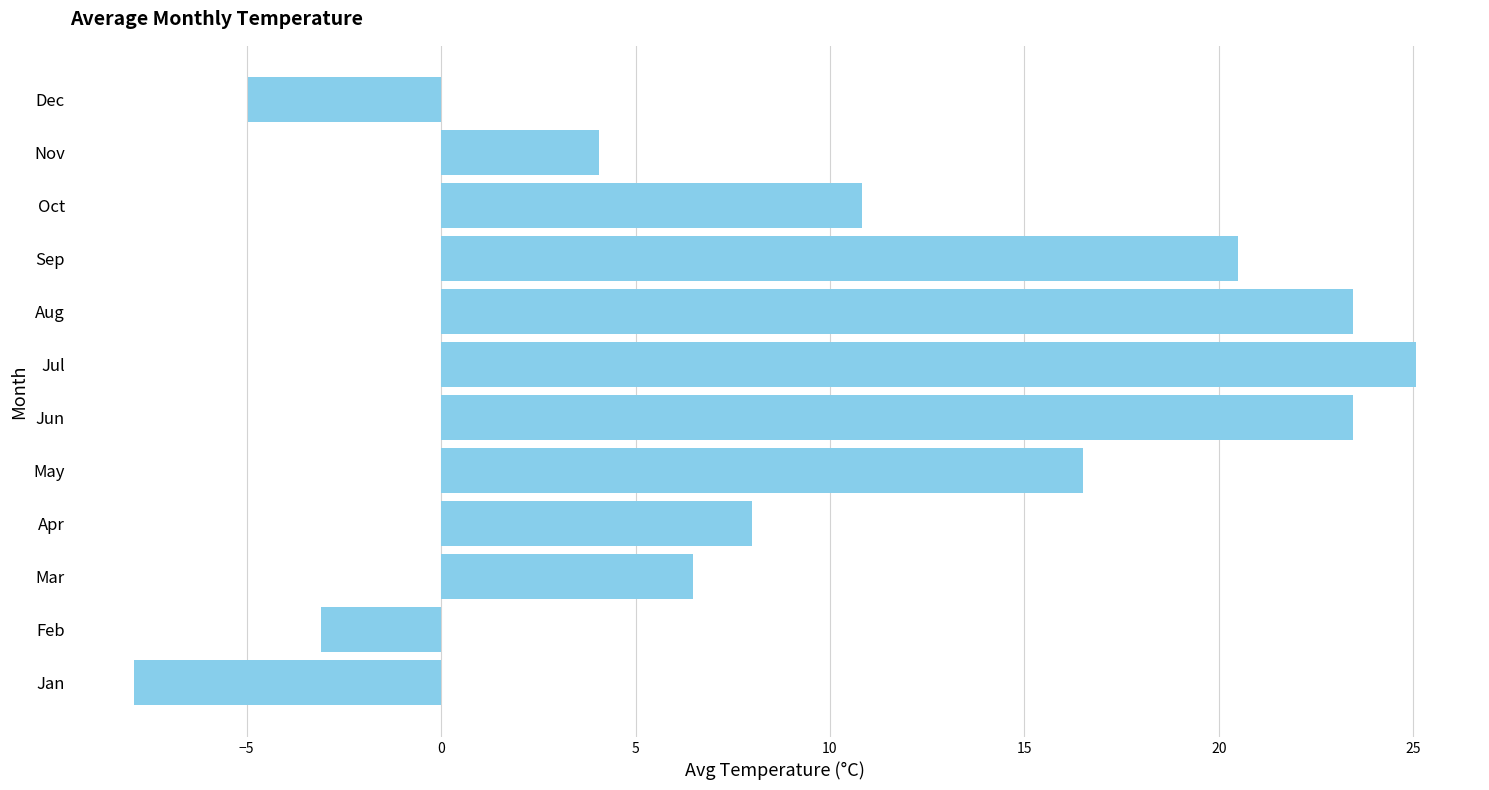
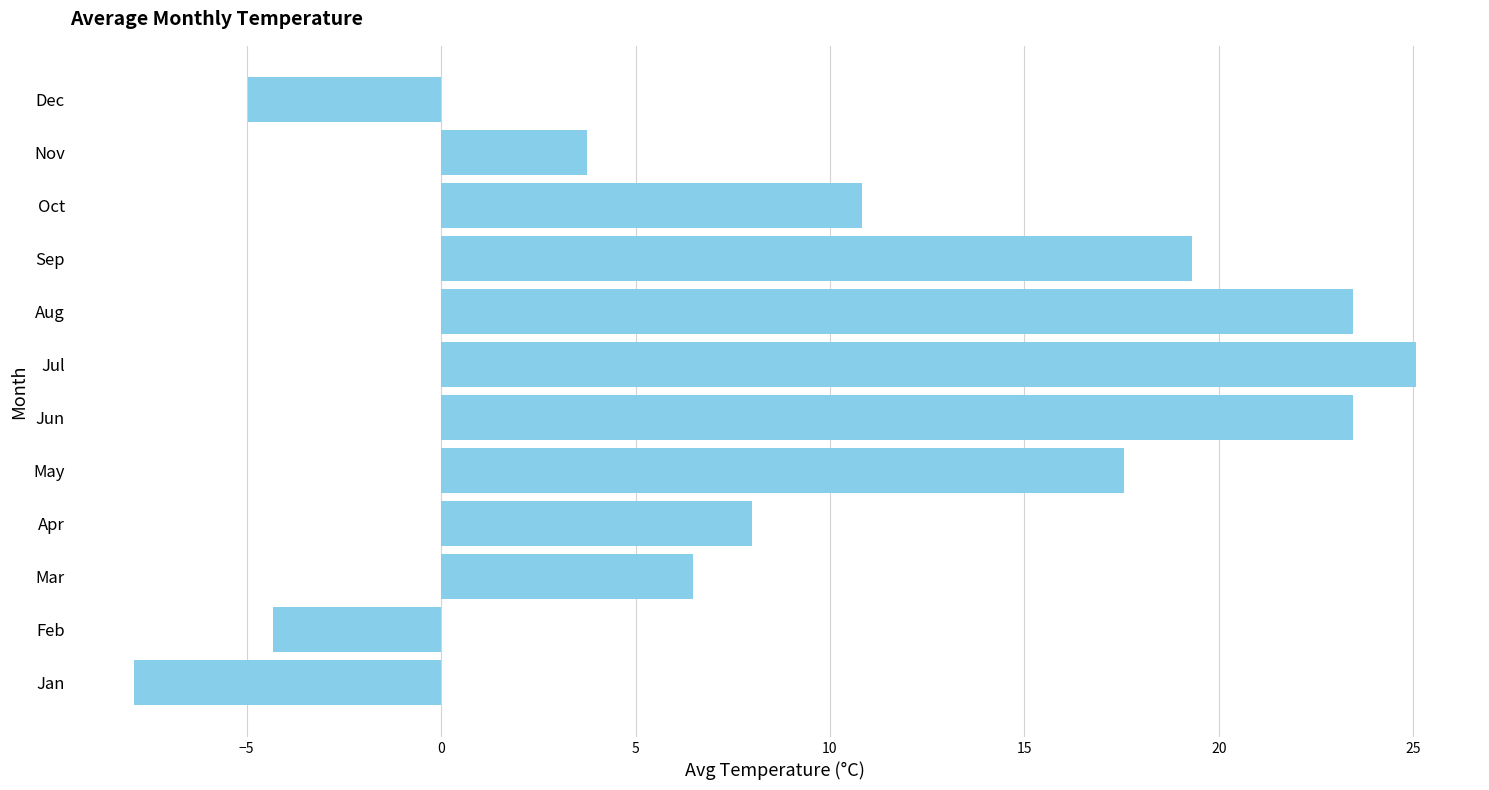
Nov: 4.1 -> 3.7
Sep: 20.5 -> 19.3
May: 16.5 -> 17.6
Feb: -3.1 -> -4.3
